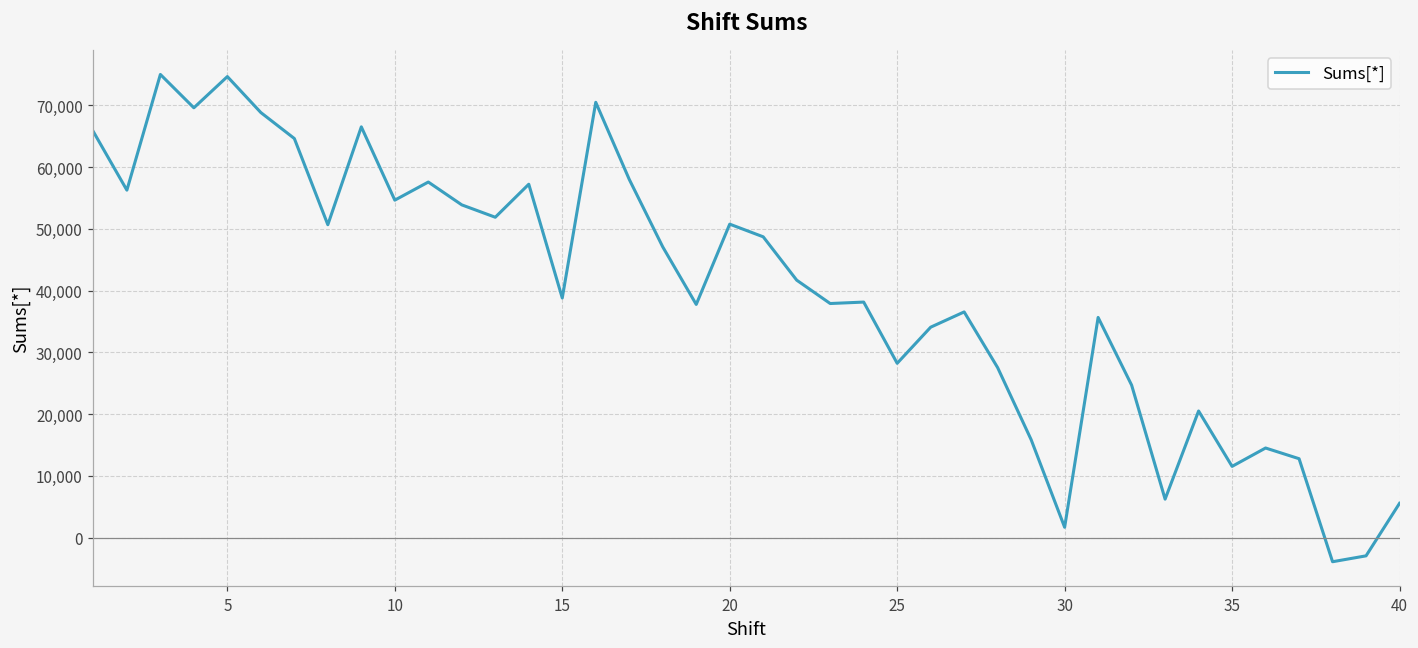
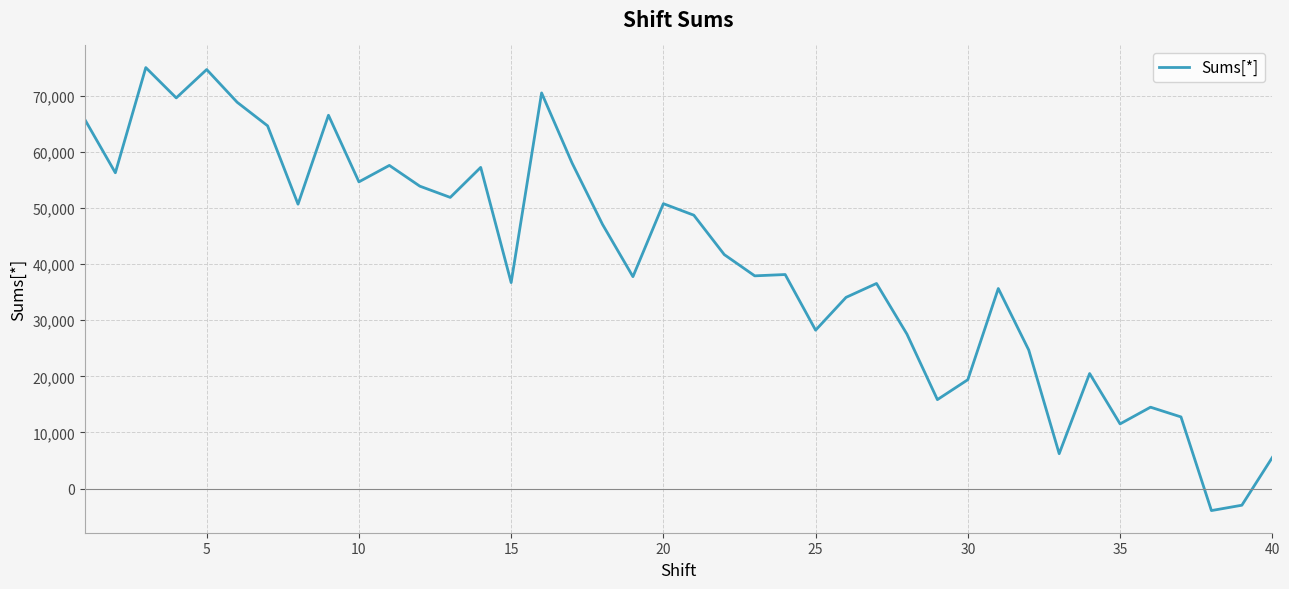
15: 39,000 -> 37,000
30: 2,000 -> 19,000
